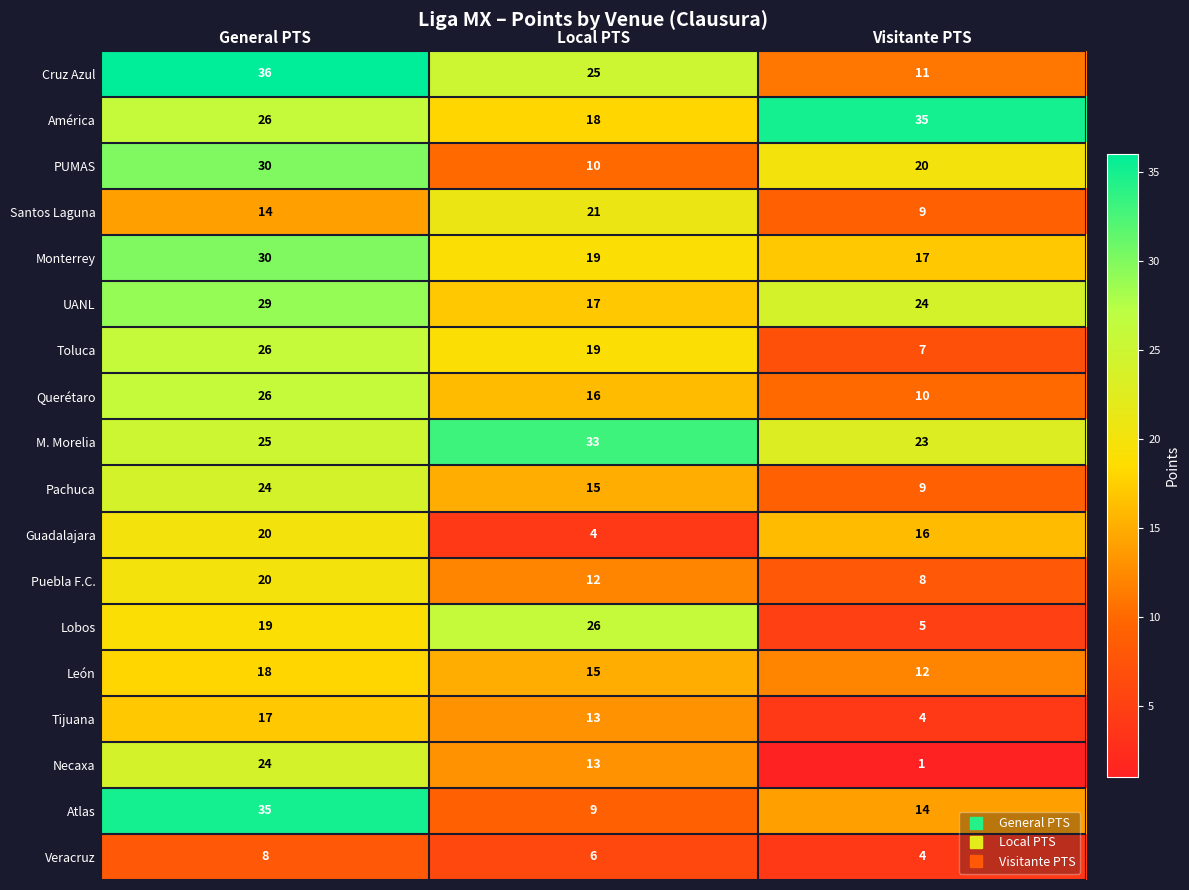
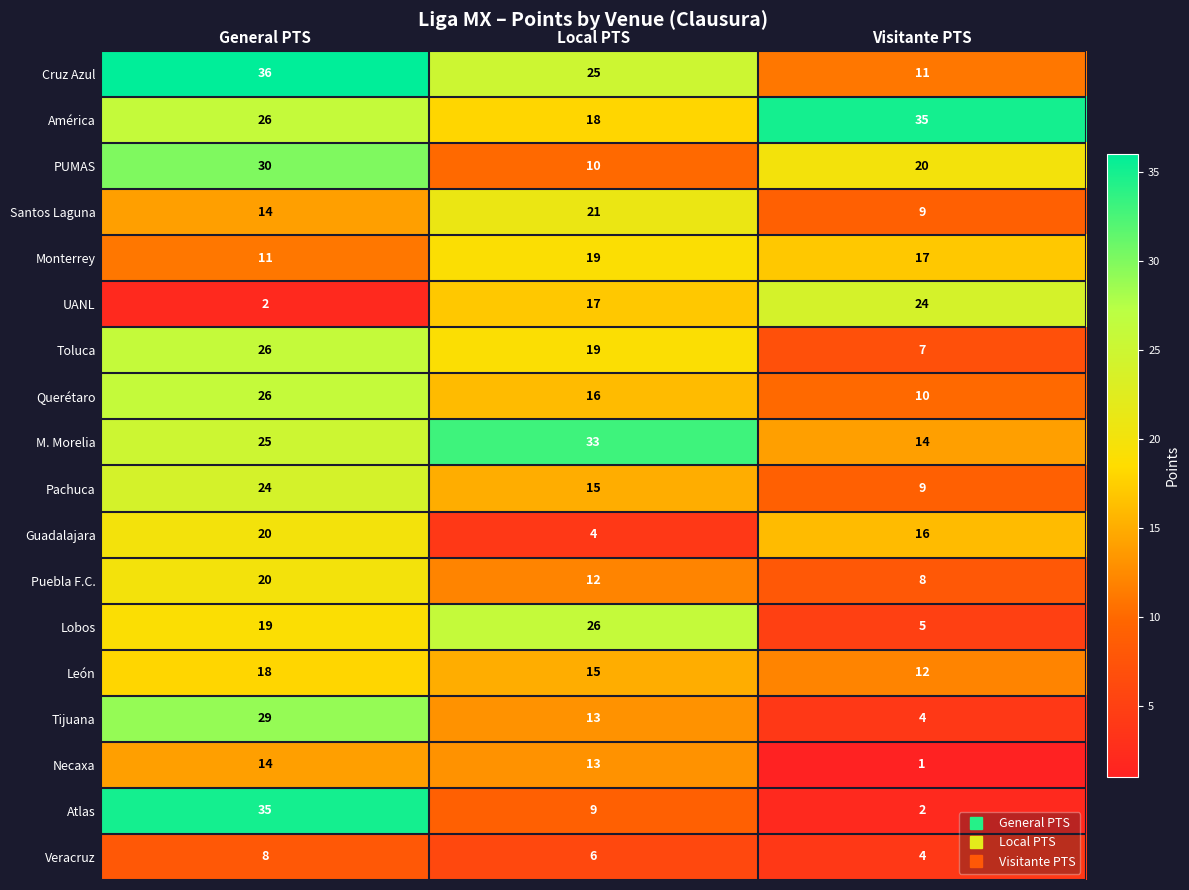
Monterrey, General PTS: 30 -> 11
UANL, General PTS: 29 -> 2
M. Morelia, Visitante PTS: 23 -> 14
Tijuana, General PTS: 17 -> 29
Necaxa, General PTS: 24 -> 14
Atlas, Visitante PTS: 14 -> 2
